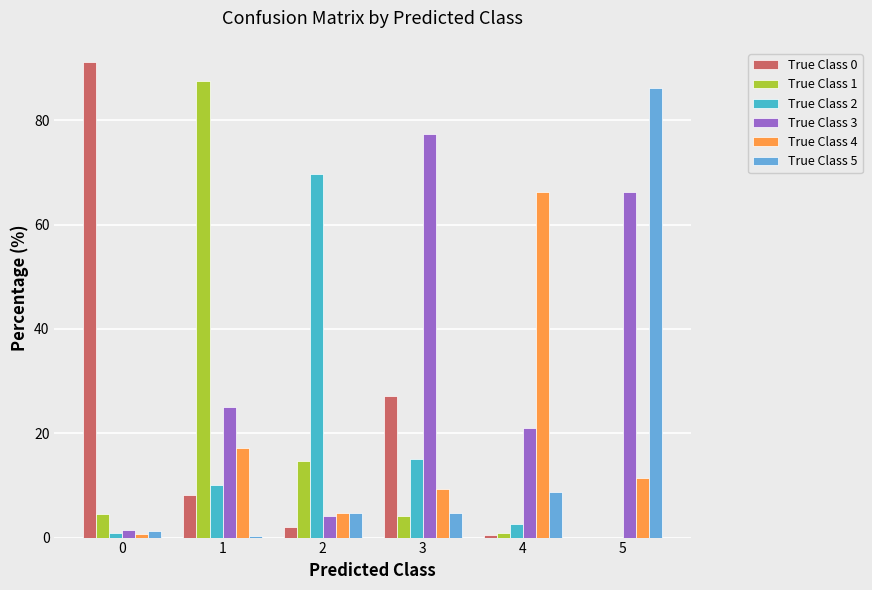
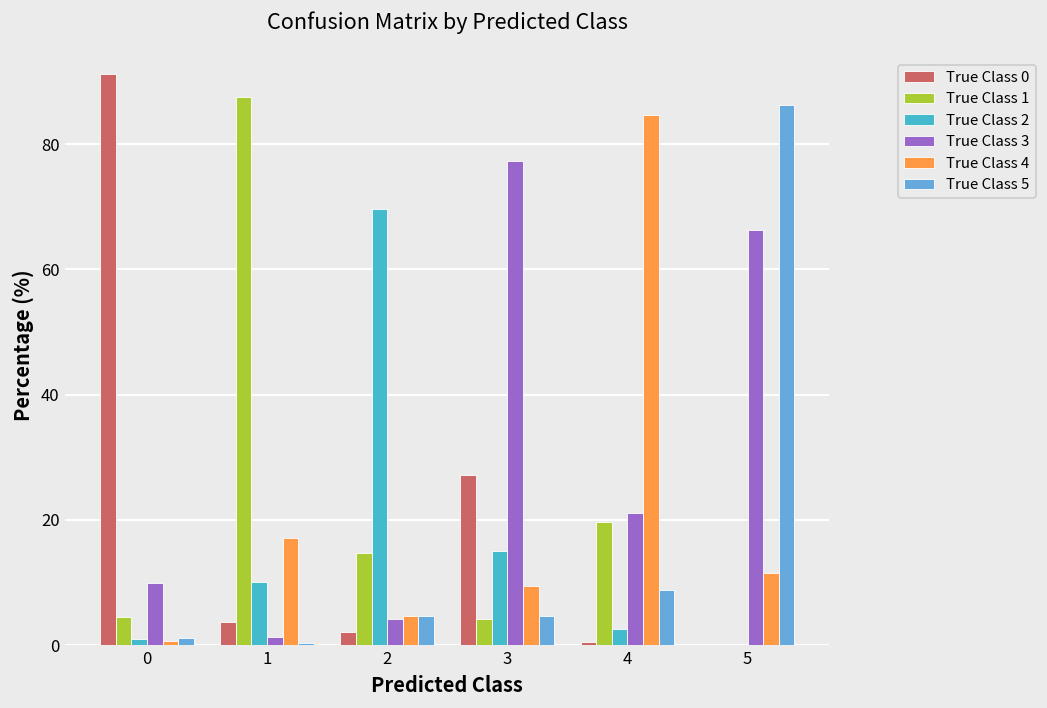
True Class 3, 0: 1 -> 10
True Class 0, 1: 8 -> 4
True Class 3, 1: 25 -> 1
True Class 1, 4: 1 -> 20
True Class 4, 4: 66 -> 85
